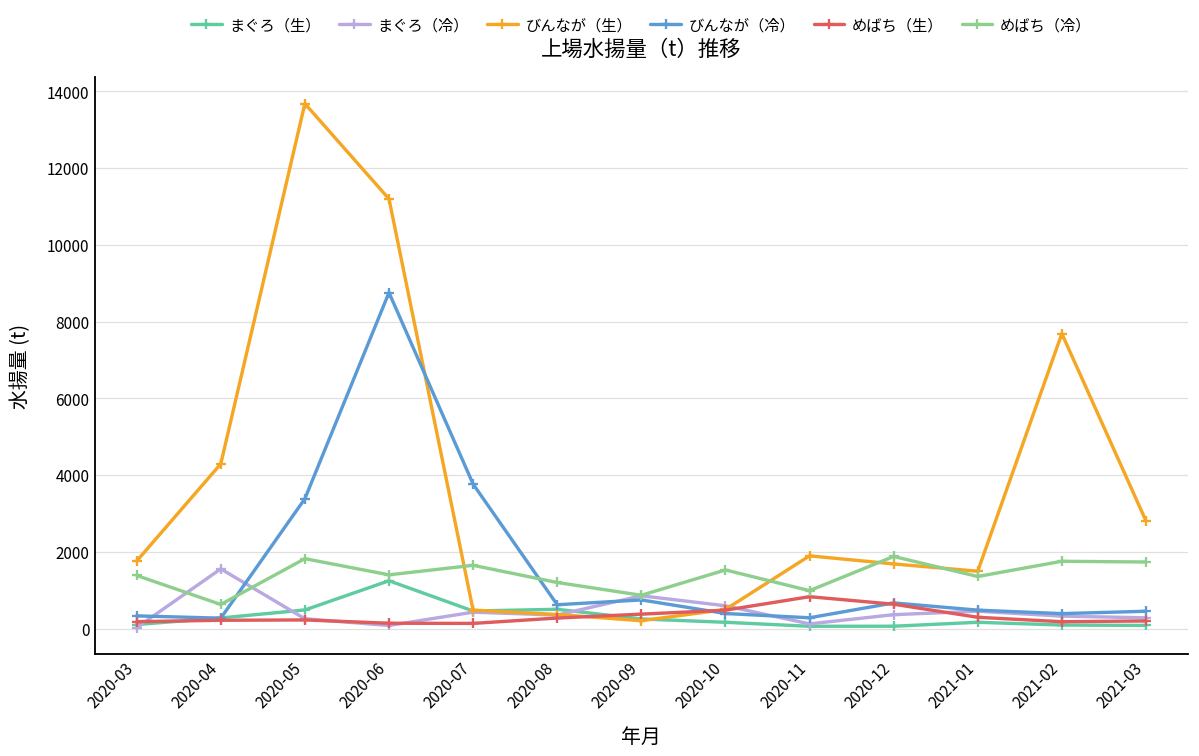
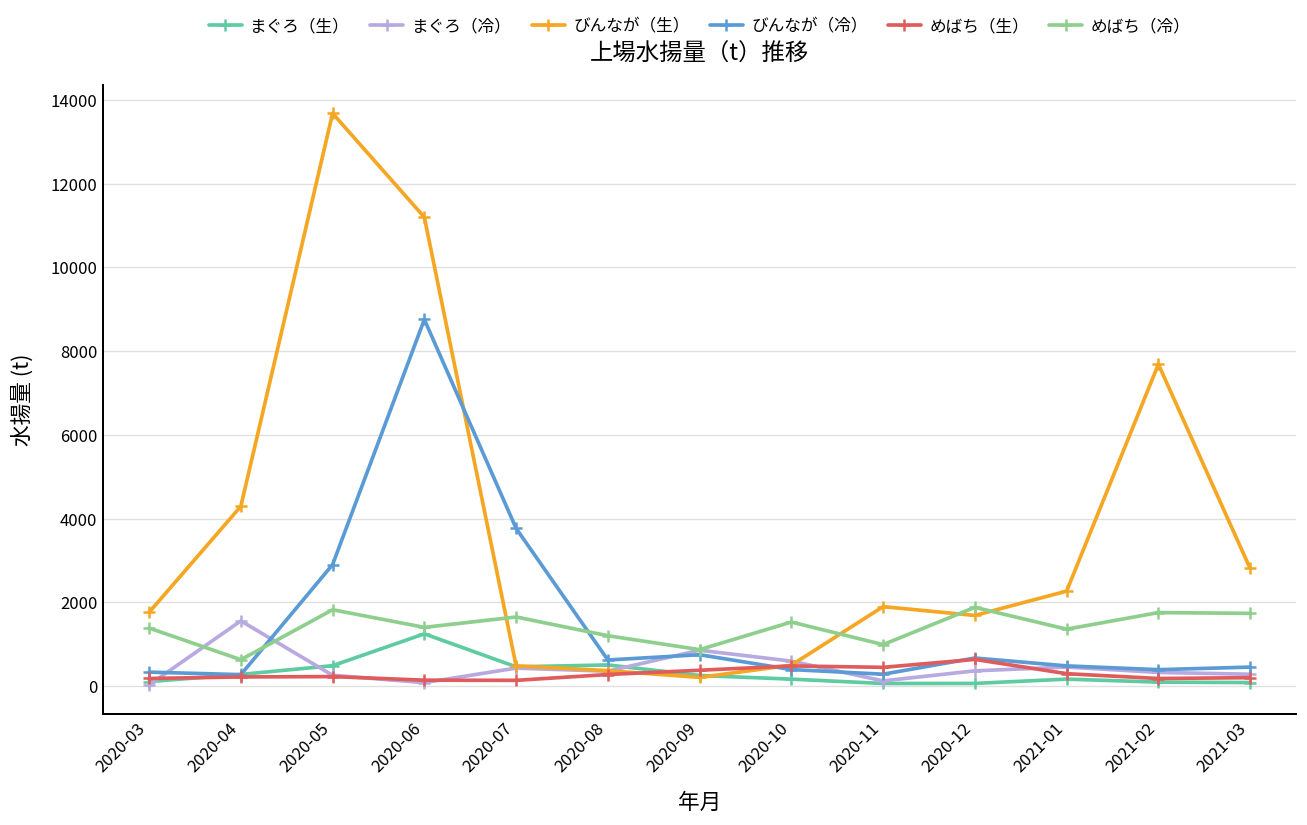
びんなが（冷）, 2020-05: 3400 -> 2900
めばち（生）, 2020-11: 800 -> 400
びんなが（生）, 2021-01: 1500 -> 2300
